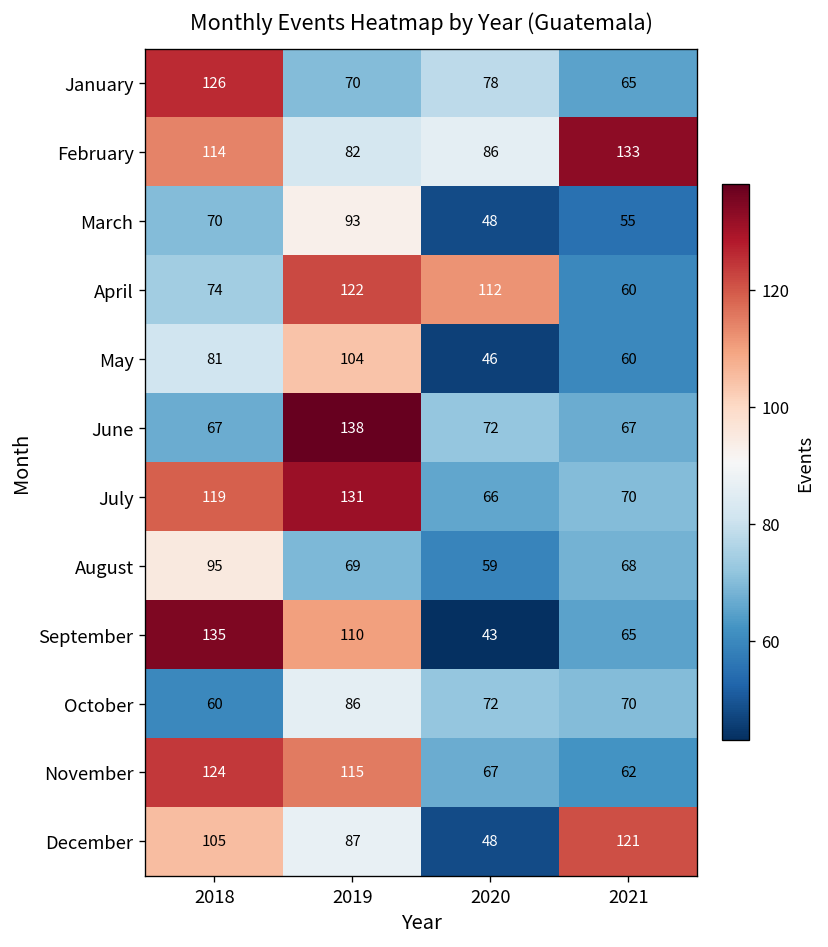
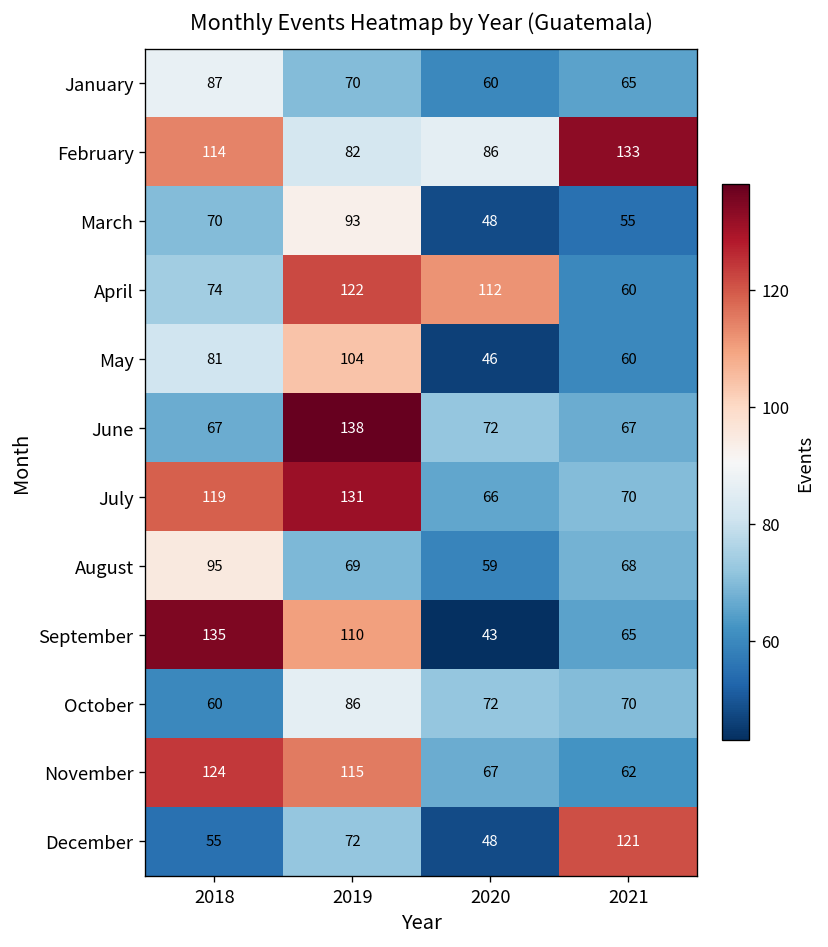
January, 2018: 126 -> 87
January, 2020: 78 -> 60
December, 2018: 105 -> 55
December, 2019: 87 -> 72
